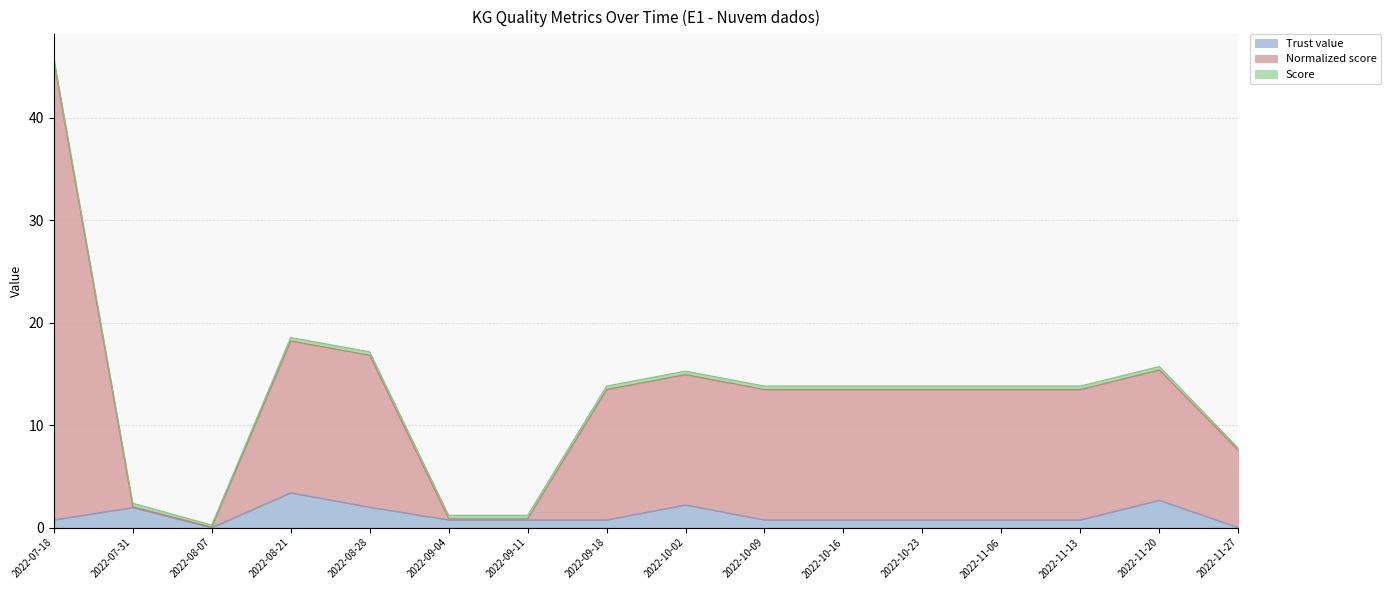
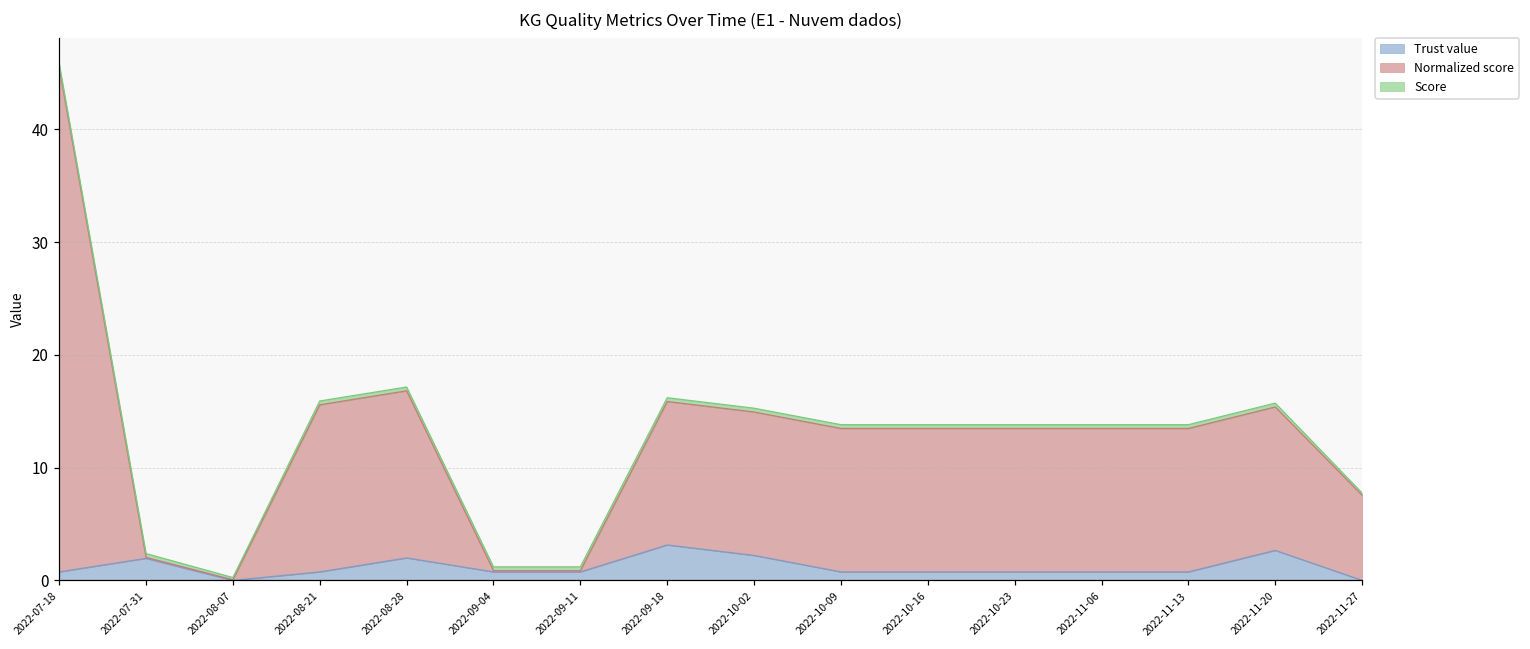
Trust value, 2022-08-21: 3.4 -> 0.8
Trust value, 2022-09-18: 0.8 -> 3.1
